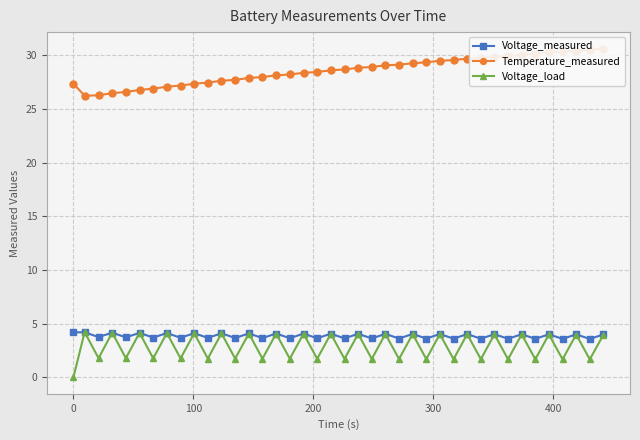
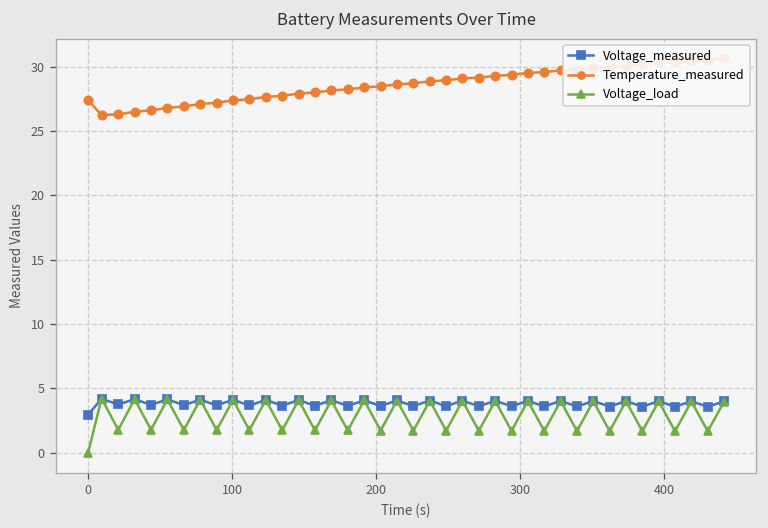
Voltage_measured, 0: 4.2 -> 3.0
